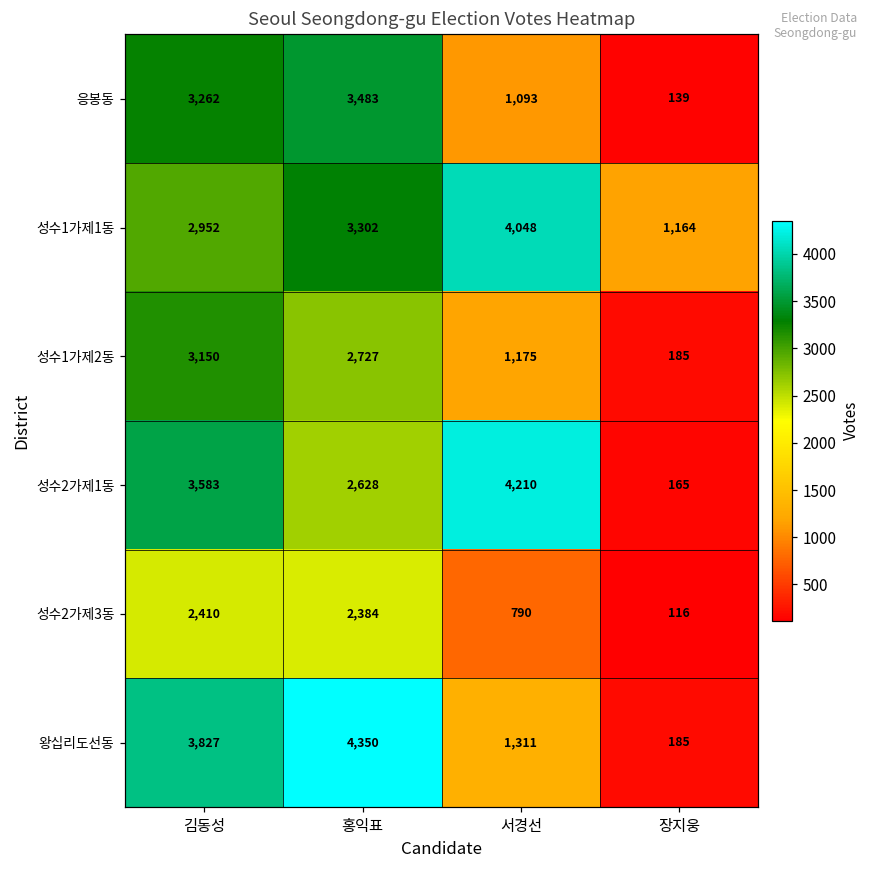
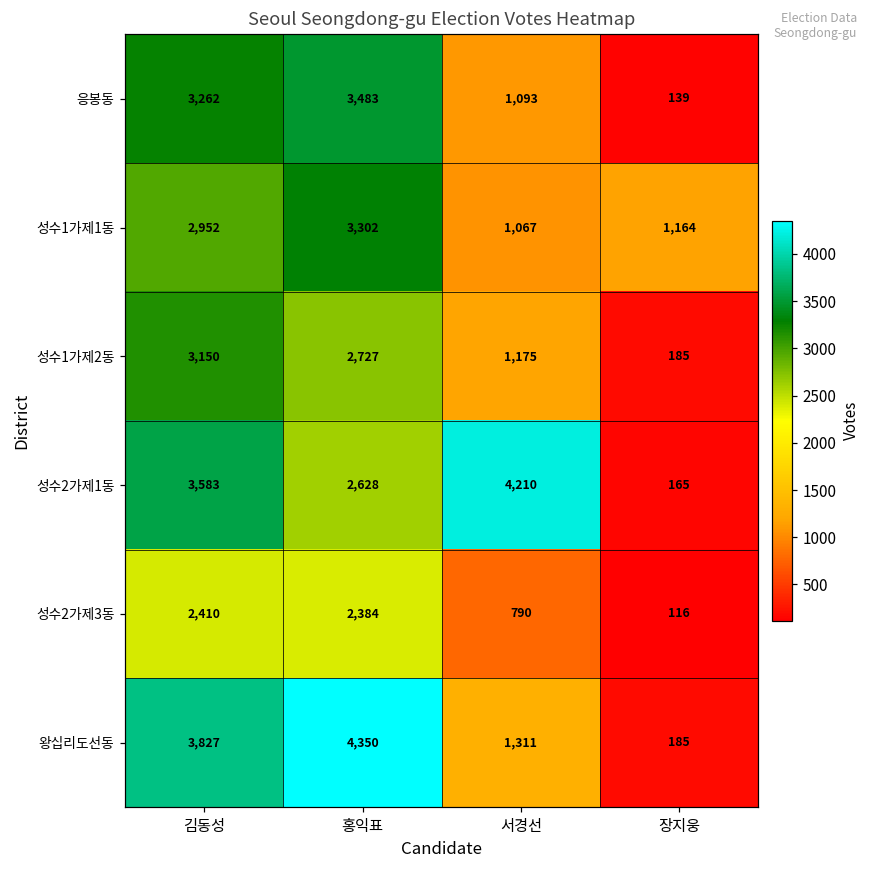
성수1가제1동, 서경선: 4,048 -> 1,067
